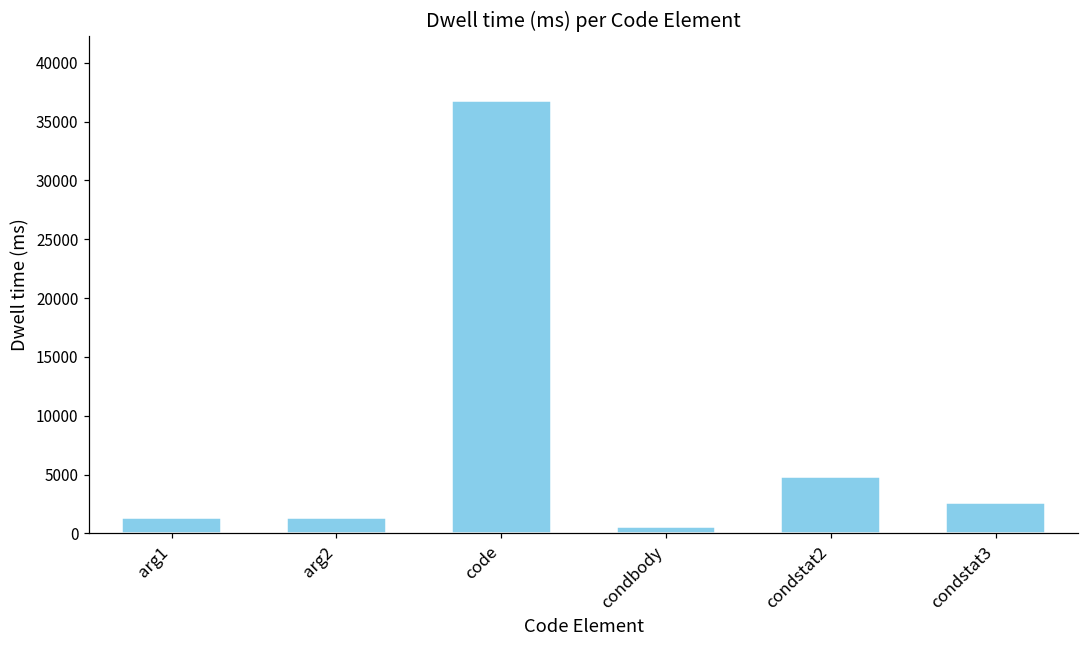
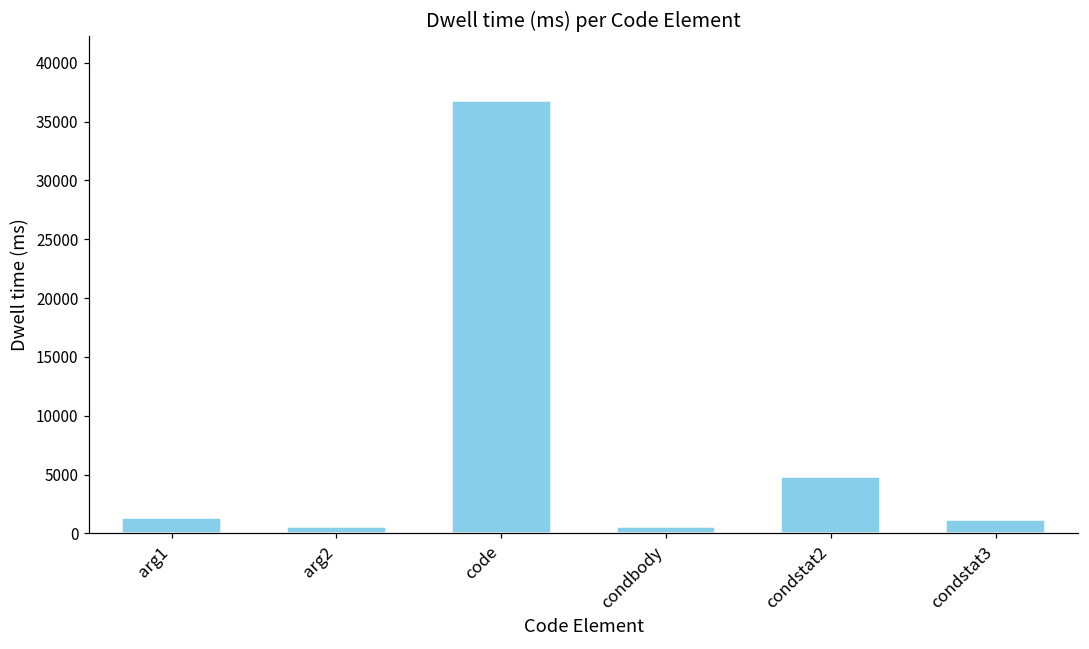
arg2: 1300 -> 500
condstat3: 2600 -> 1200
